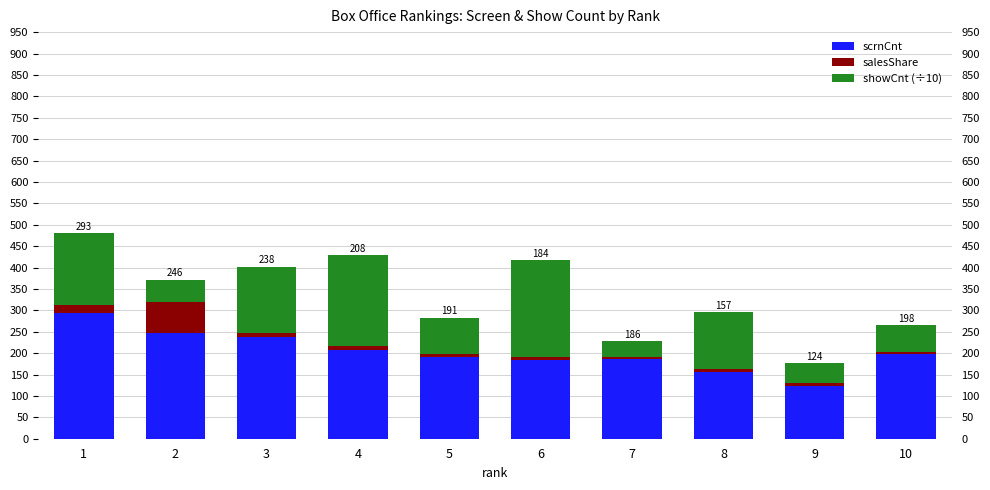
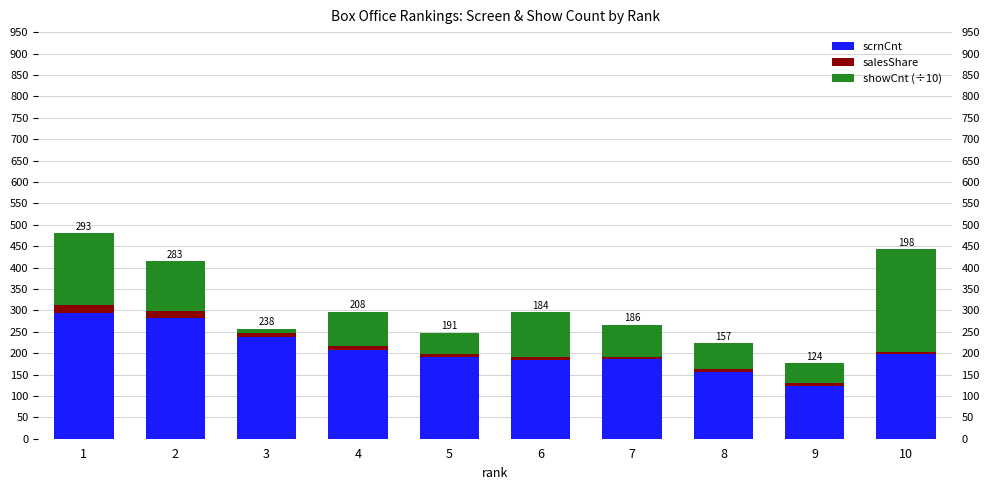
scrnCnt, 2: 246 -> 283
salesShare, 2: 70 -> 10
showCnt (÷10), 2: 50 -> 120
showCnt (÷10), 3: 160 -> 10
showCnt (÷10), 4: 210 -> 80
showCnt (÷10), 5: 90 -> 50
showCnt (÷10), 6: 230 -> 110
showCnt (÷10), 7: 40 -> 70
showCnt (÷10), 8: 130 -> 60
showCnt (÷10), 10: 60 -> 240
